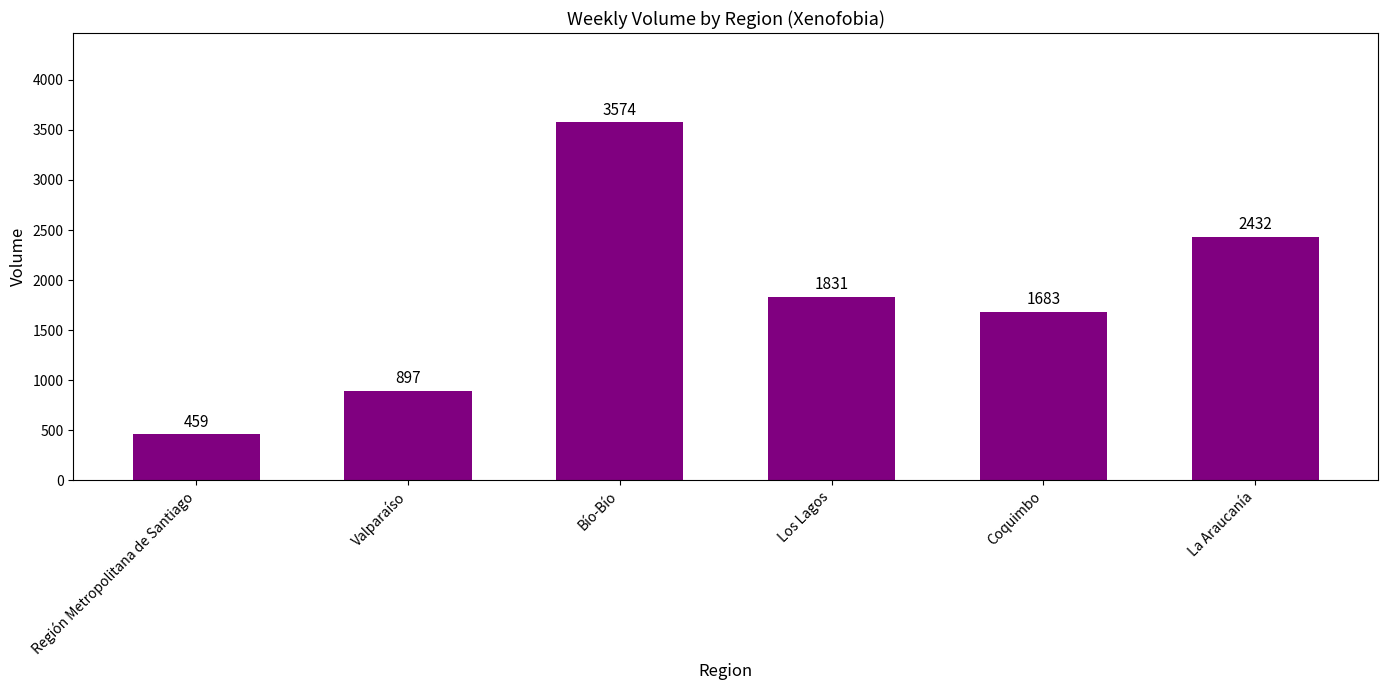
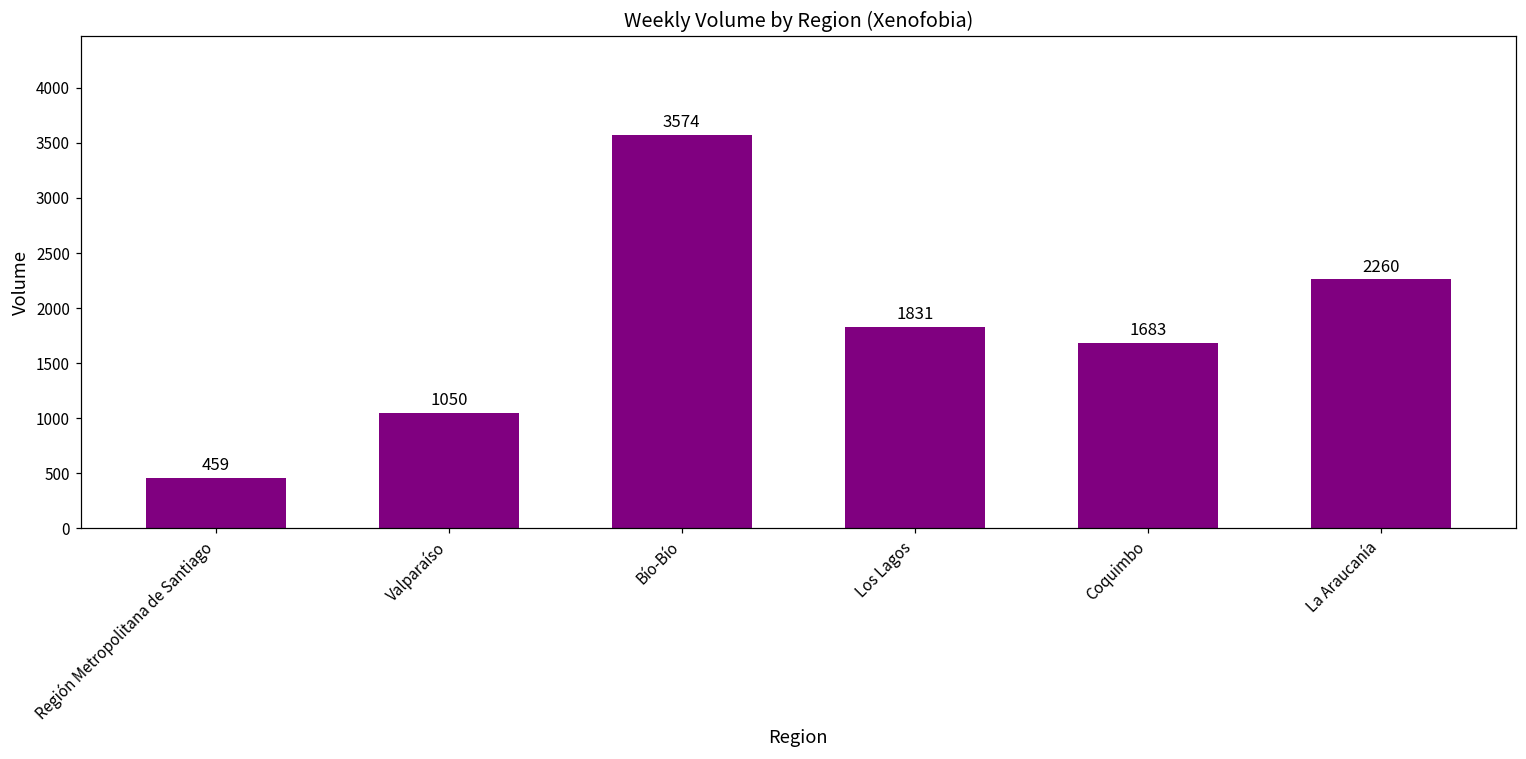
Valparaíso: 897 -> 1050
La Araucanía: 2432 -> 2260
